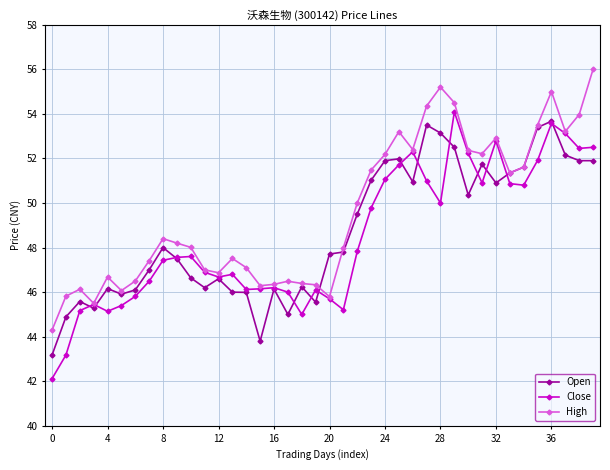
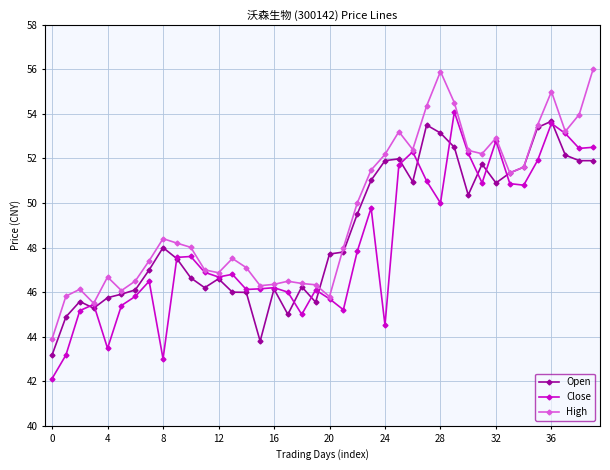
High, 0: 44.3 -> 43.9
Open, 4: 46.2 -> 45.8
Close, 4: 45.1 -> 43.5
Close, 8: 47.4 -> 43.0
Close, 24: 51.1 -> 44.5
High, 28: 55.2 -> 55.9
